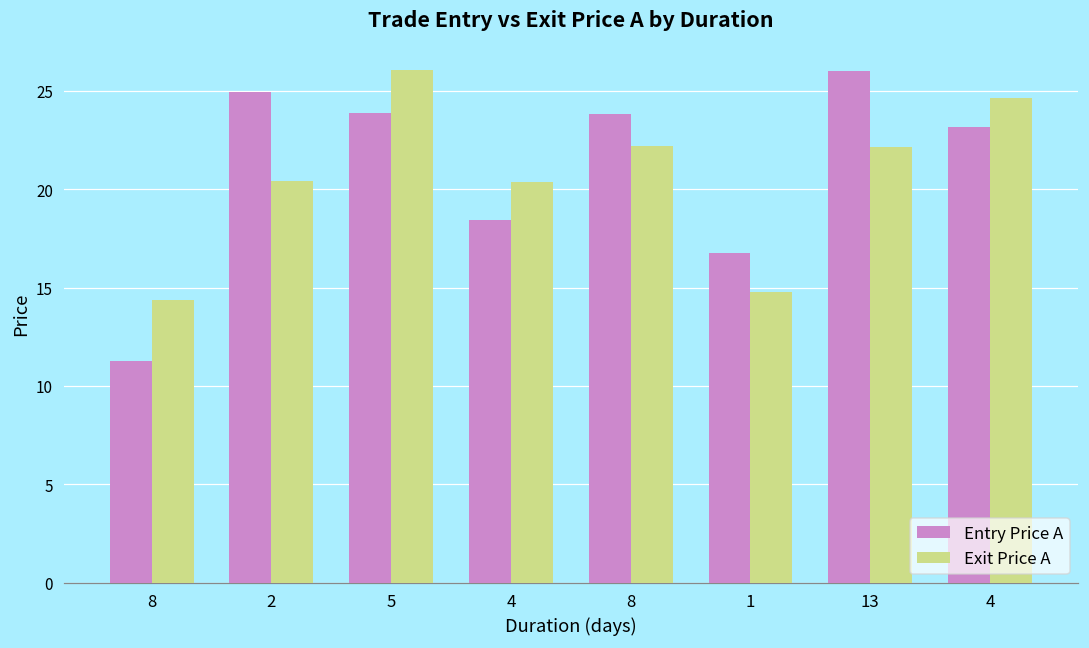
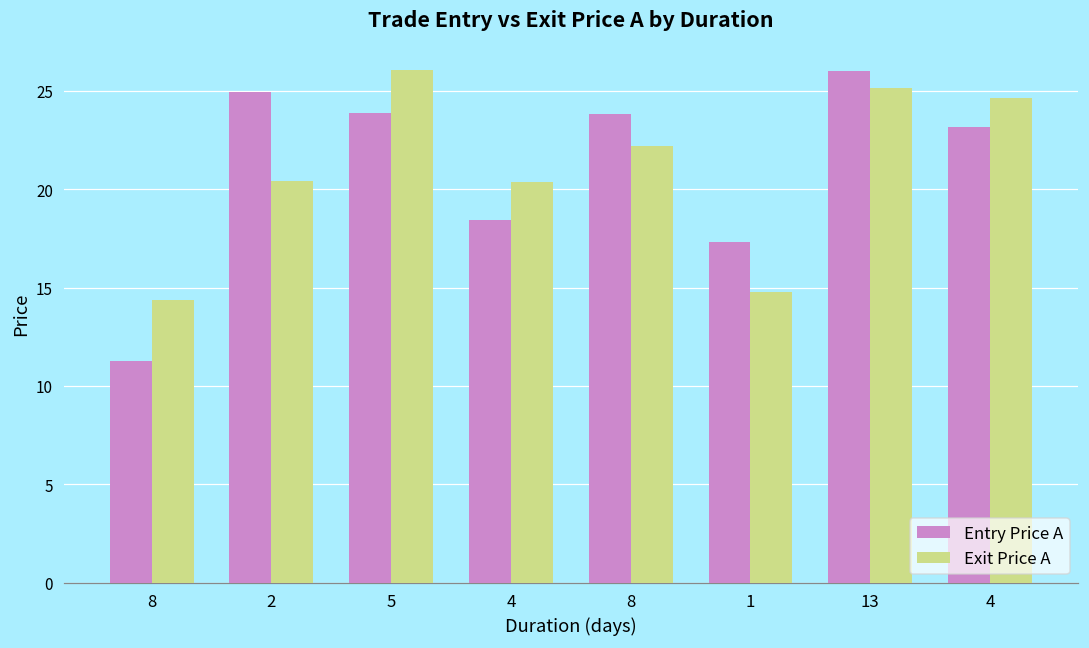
Entry Price A, 1: 16.7 -> 17.3
Exit Price A, 13: 22.2 -> 25.2
